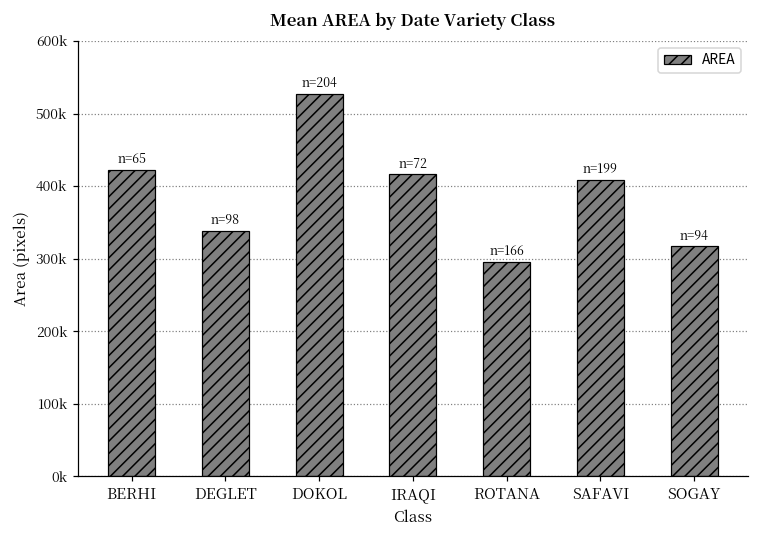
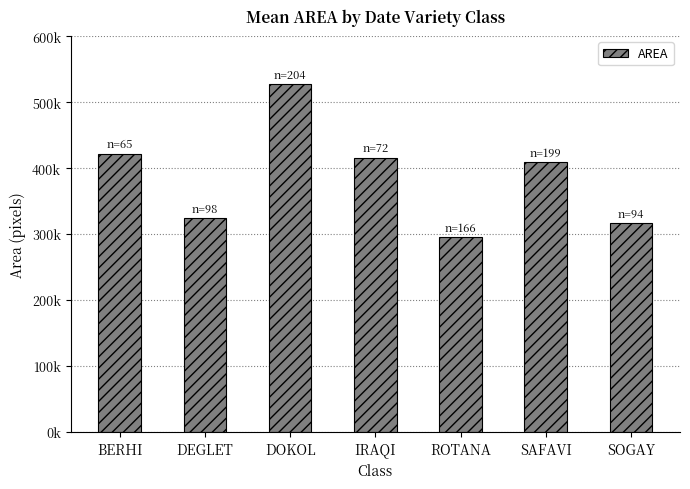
DEGLET: 340000 -> 320000
